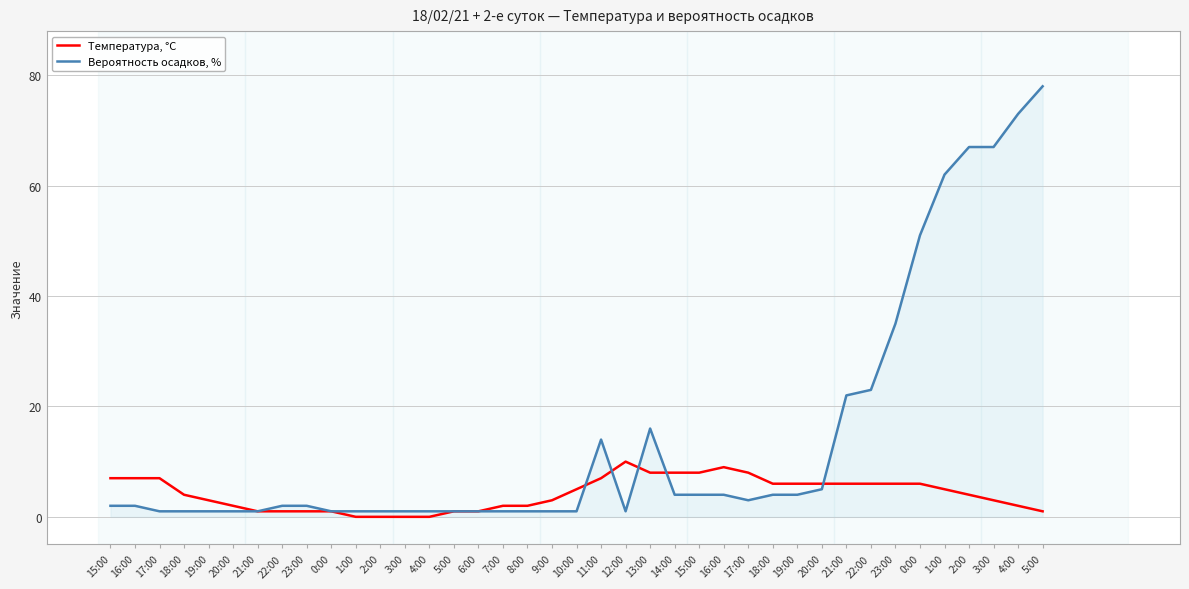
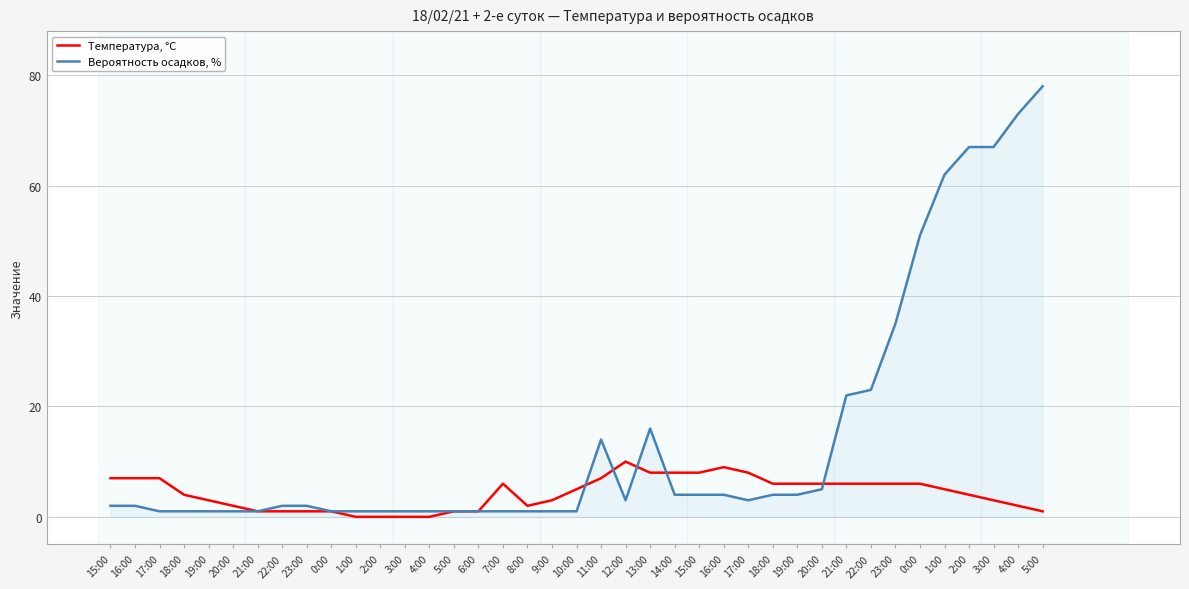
Температура, °C, 7:00: 2 -> 6
Вероятность осадков, %, 12:00: 1 -> 3
